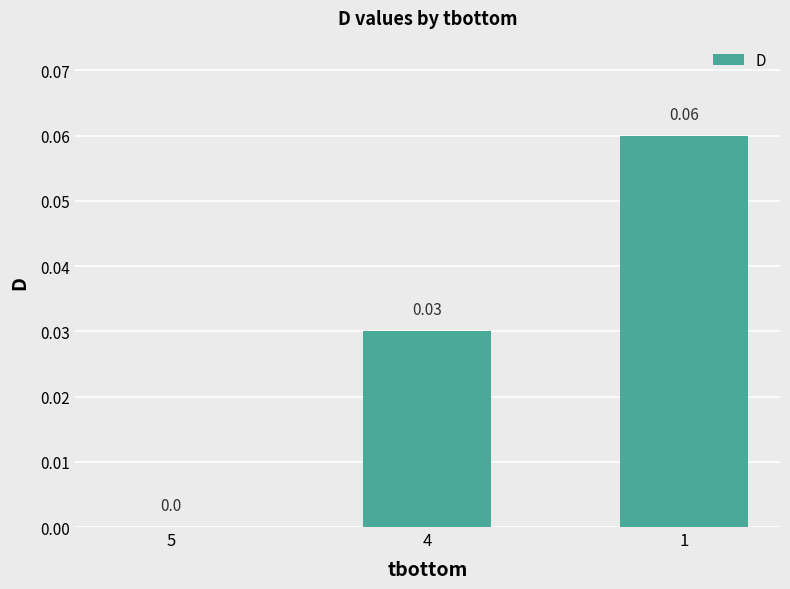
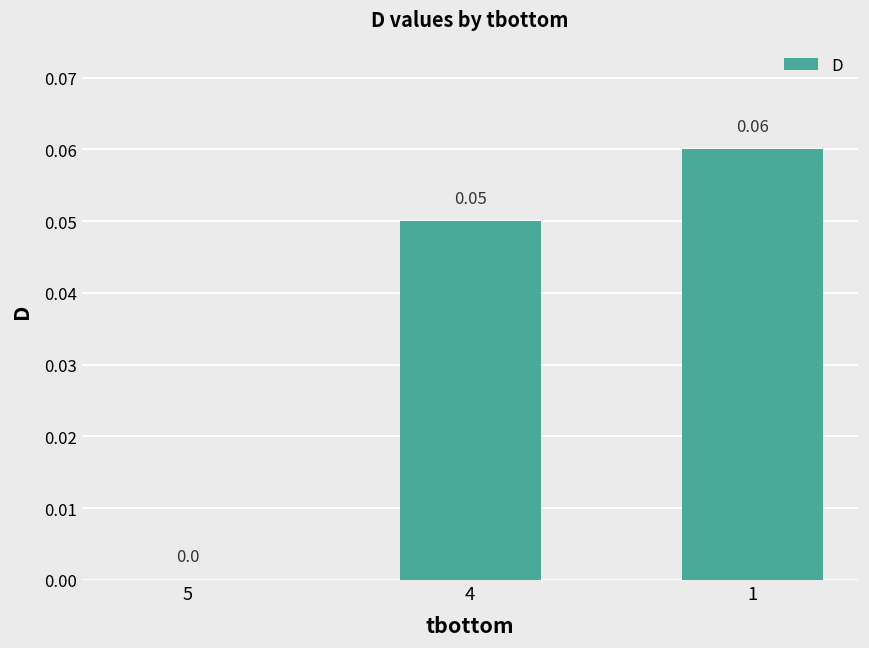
4: 0.03 -> 0.05
